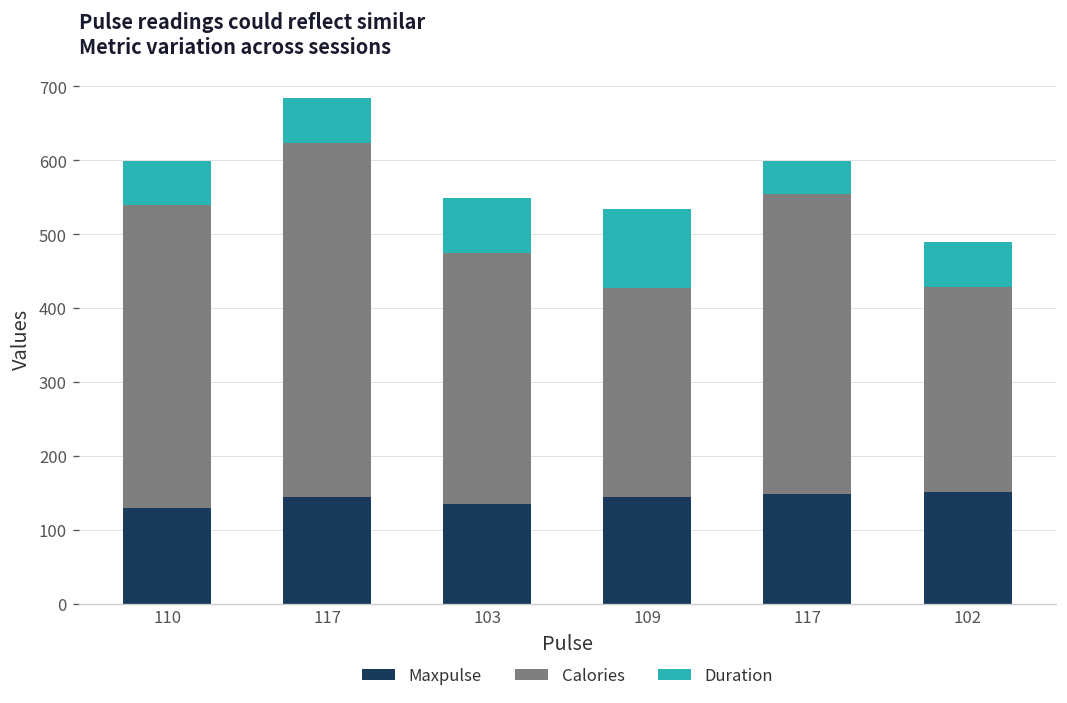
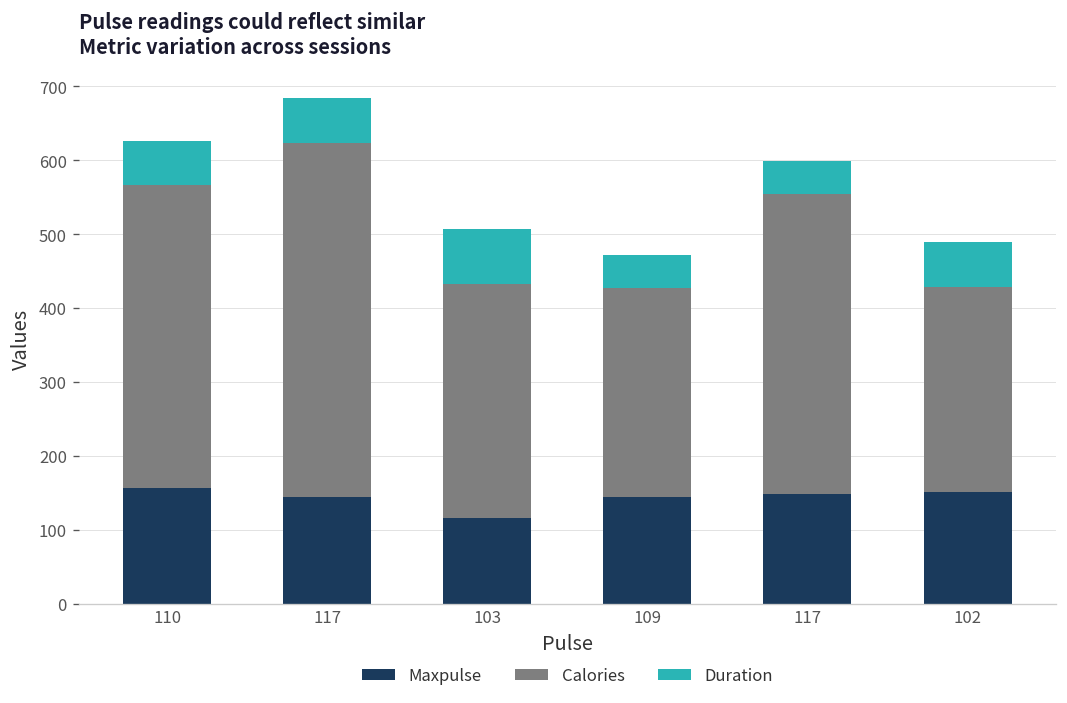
Maxpulse, 110: 130 -> 160
Maxpulse, 103: 140 -> 120
Calories, 103: 340 -> 320
Duration, 109: 110 -> 50
